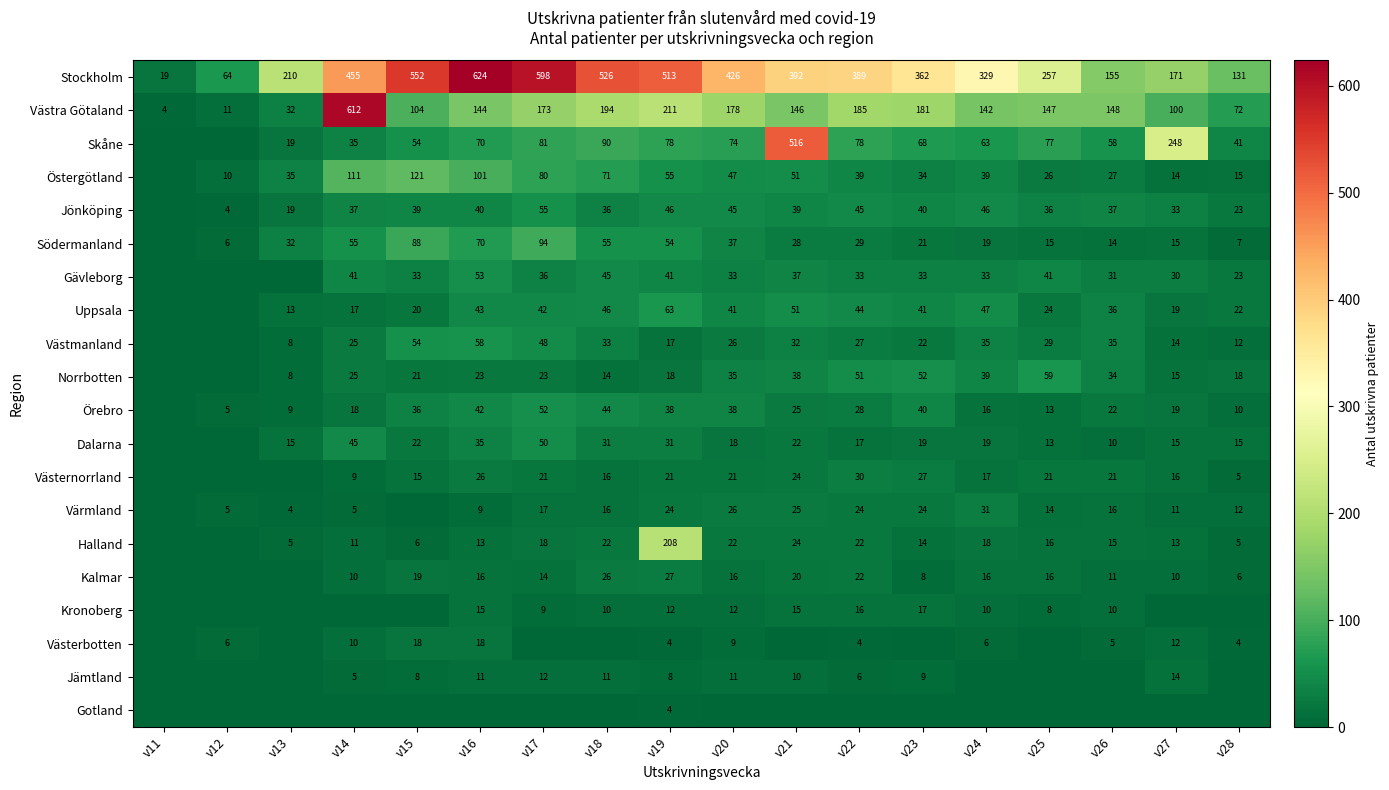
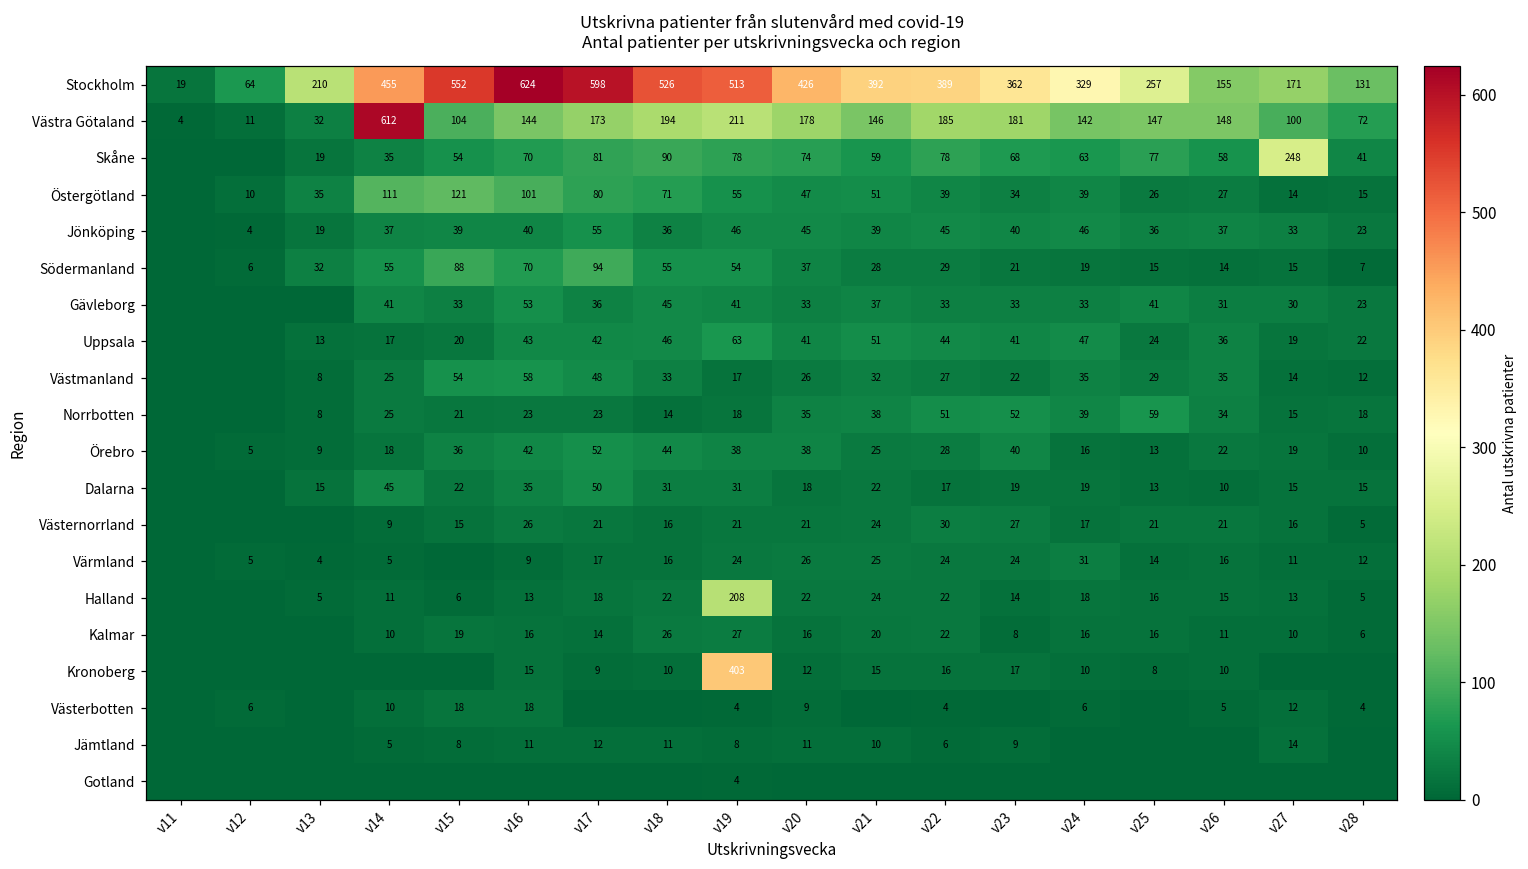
Skåne, v21: 516 -> 59
Kronoberg, v19: 12 -> 403
